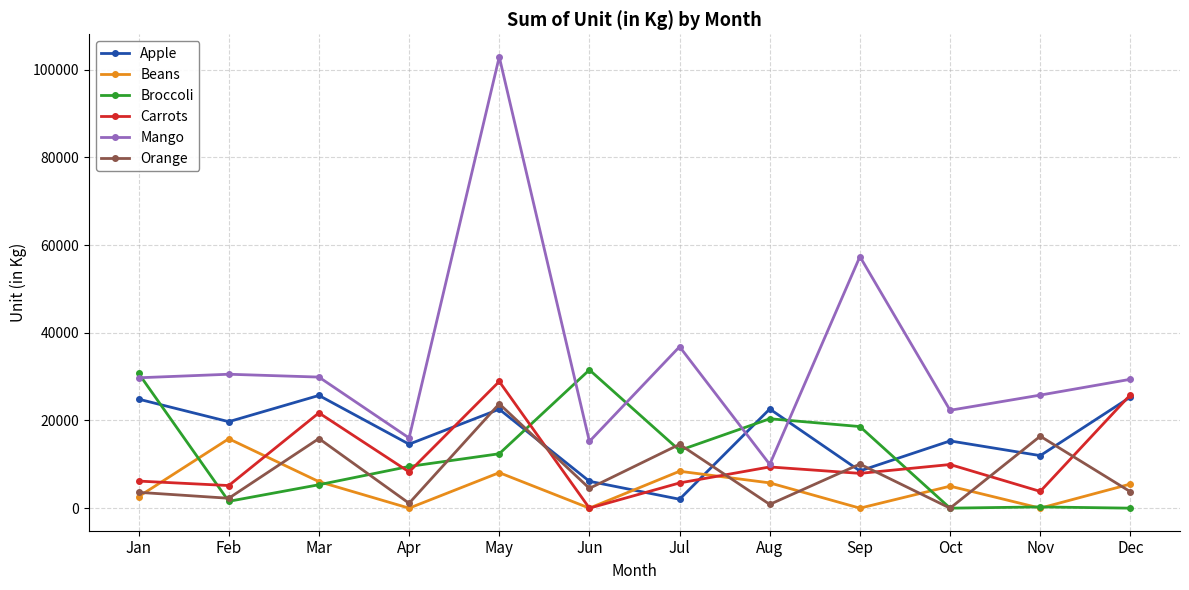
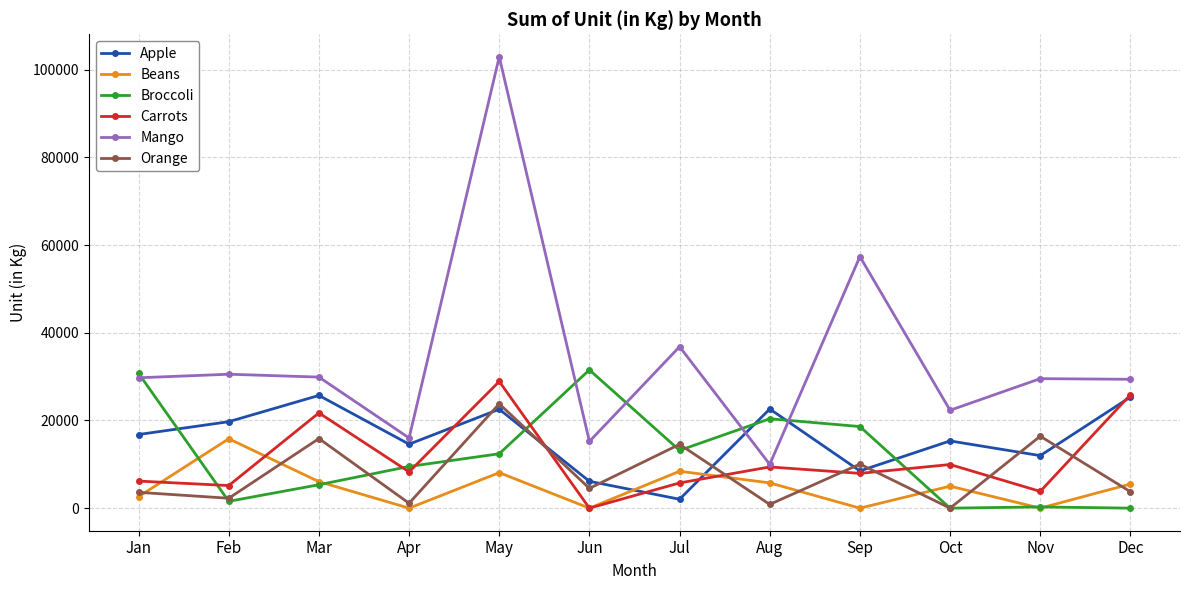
Apple, Jan: 25000 -> 17000
Mango, Nov: 26000 -> 30000
